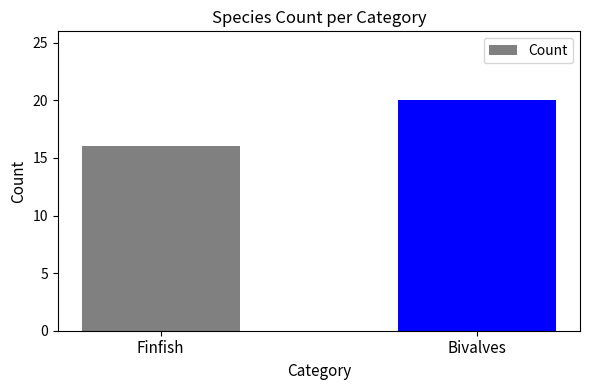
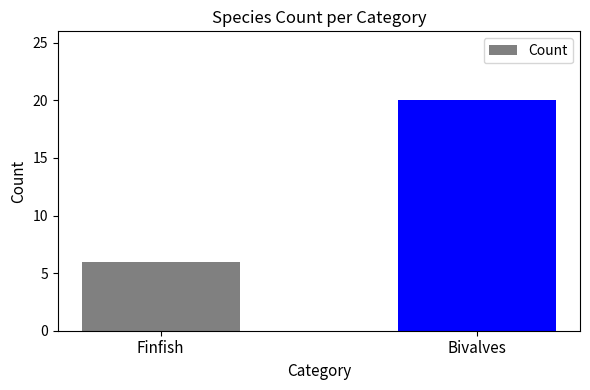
Finfish: 16 -> 6
